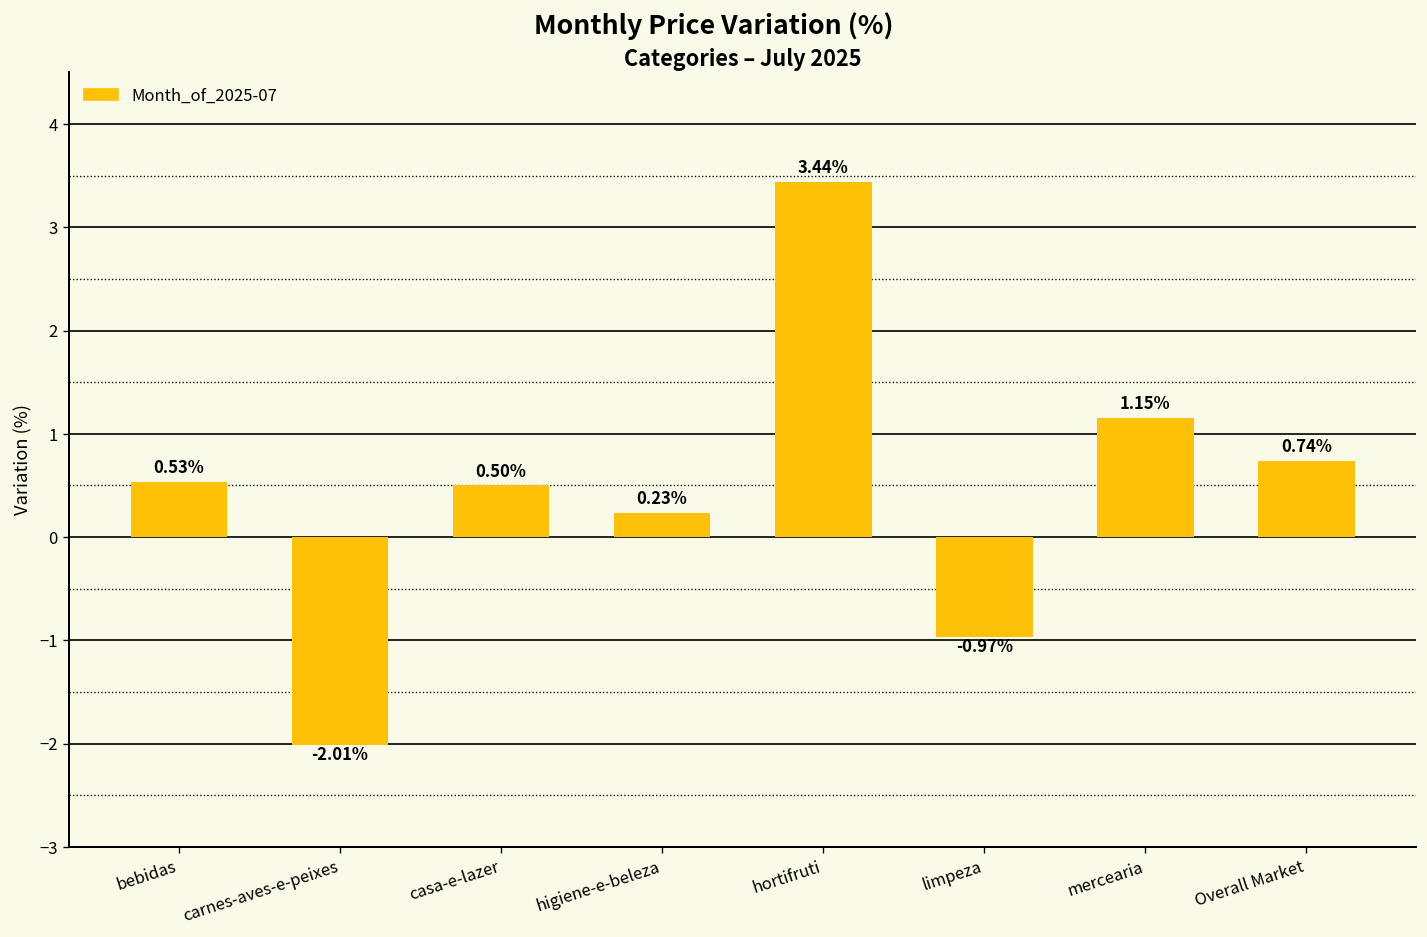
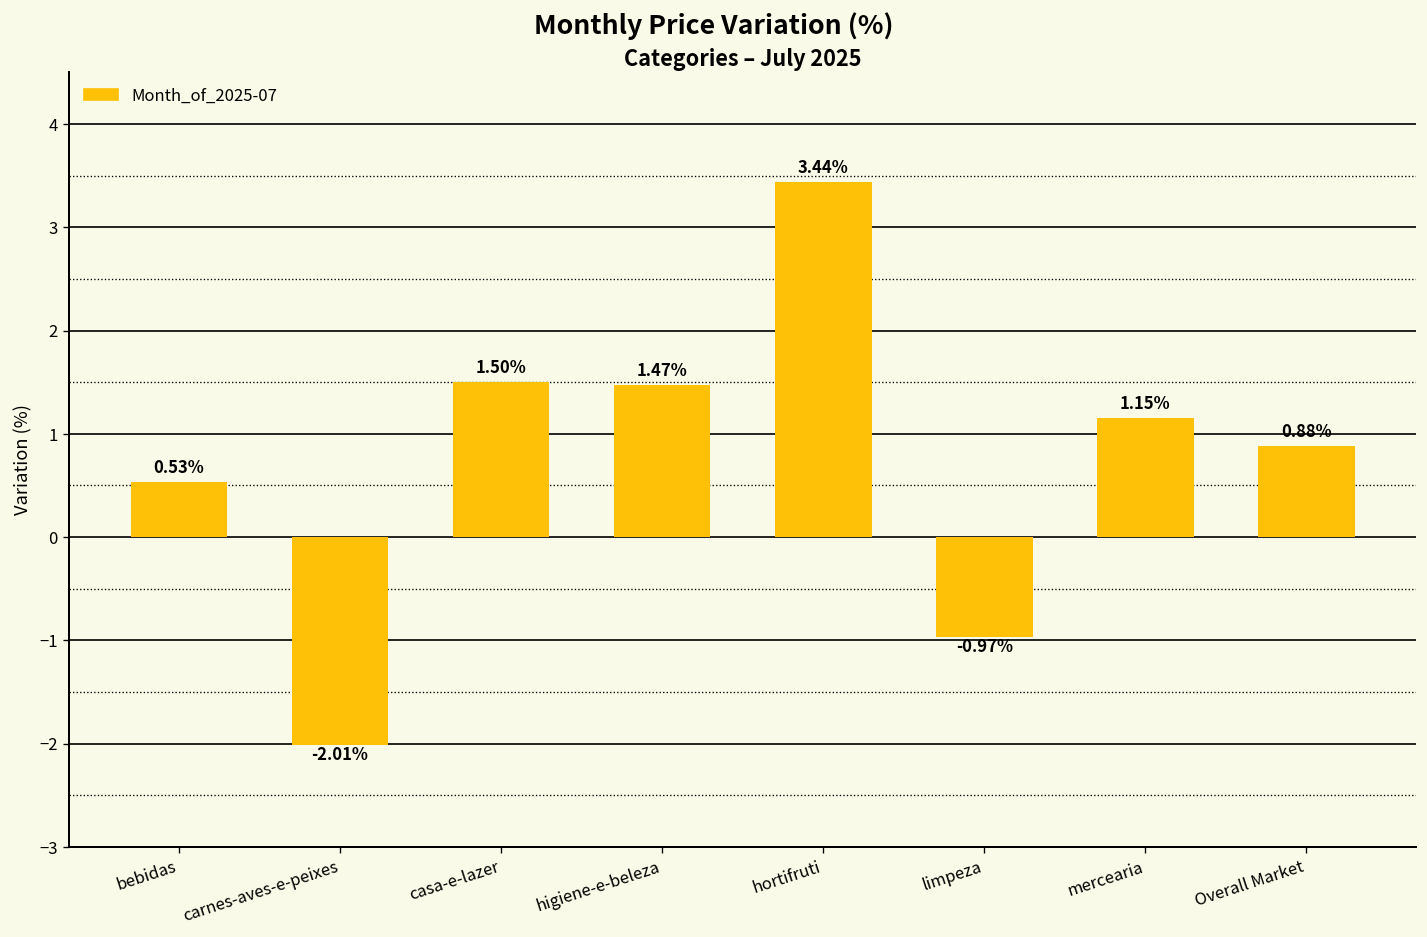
casa-e-lazer: 0.50% -> 1.50%
higiene-e-beleza: 0.23% -> 1.47%
Overall Market: 0.74% -> 0.88%
